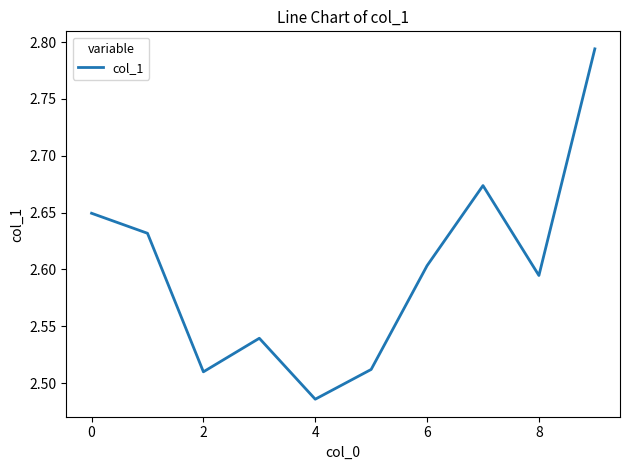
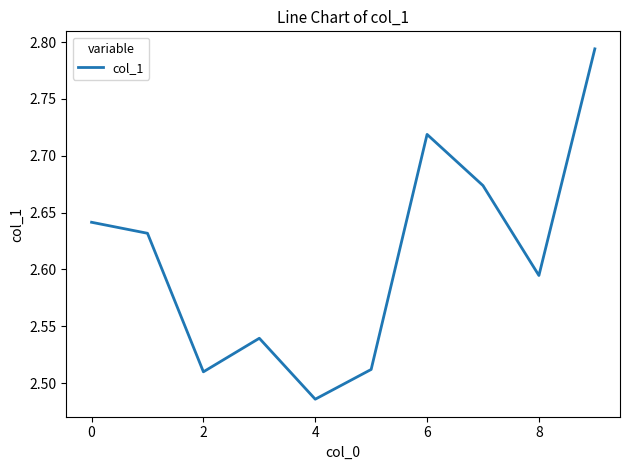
0: 2.649 -> 2.642
6: 2.603 -> 2.719
